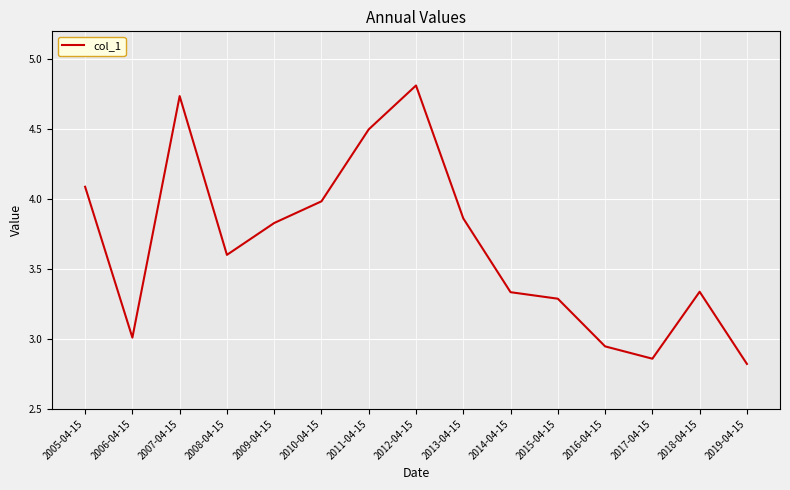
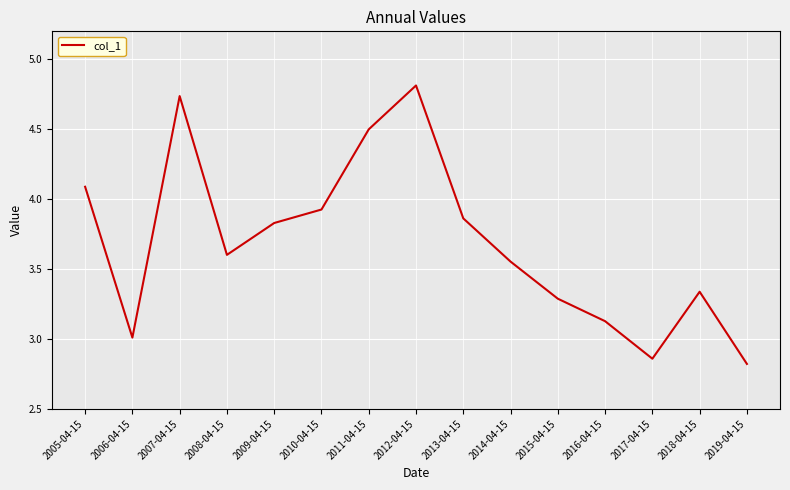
2010-04-15: 3.98 -> 3.93
2014-04-15: 3.33 -> 3.55
2016-04-15: 2.95 -> 3.13
